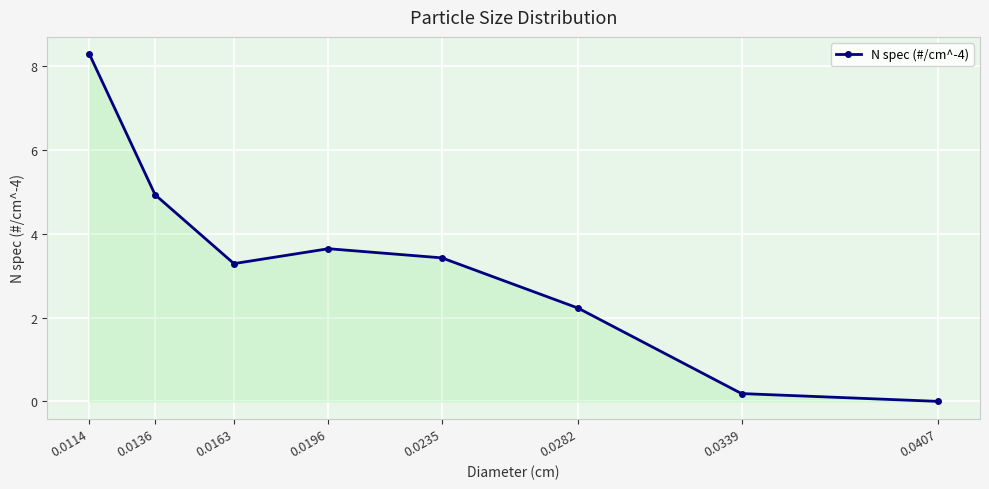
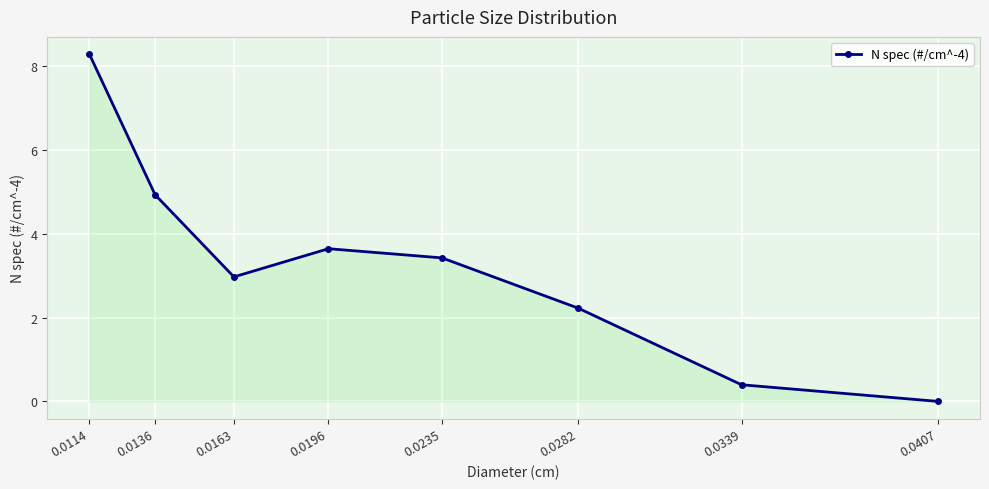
0.0163: 3.3 -> 3.0
0.0339: 0.2 -> 0.4
